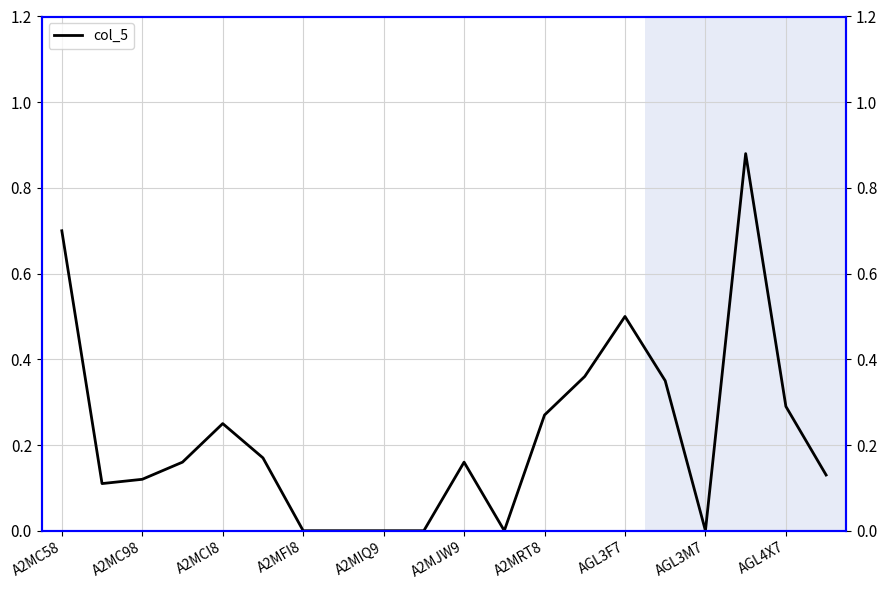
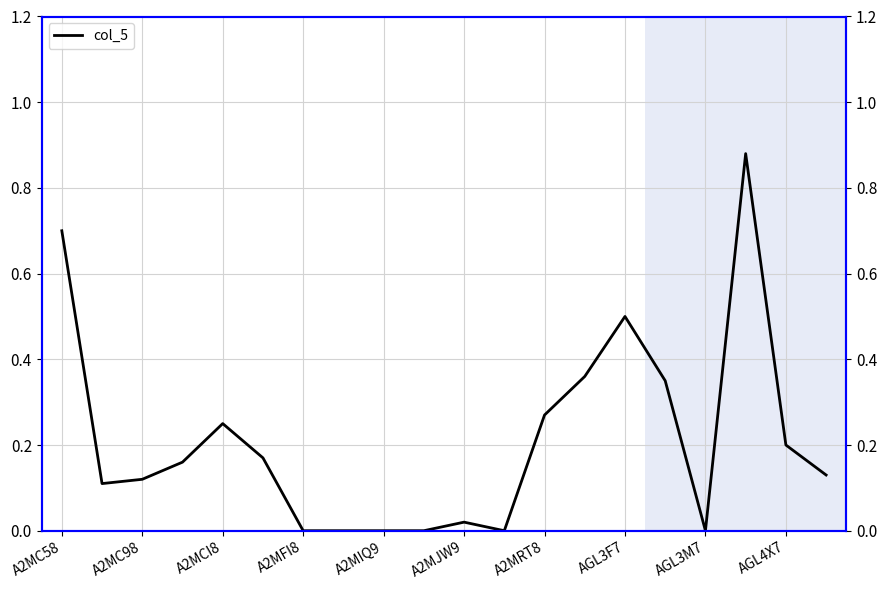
A2MJW9: 0.16 -> 0.02
AGL4X7: 0.29 -> 0.20
